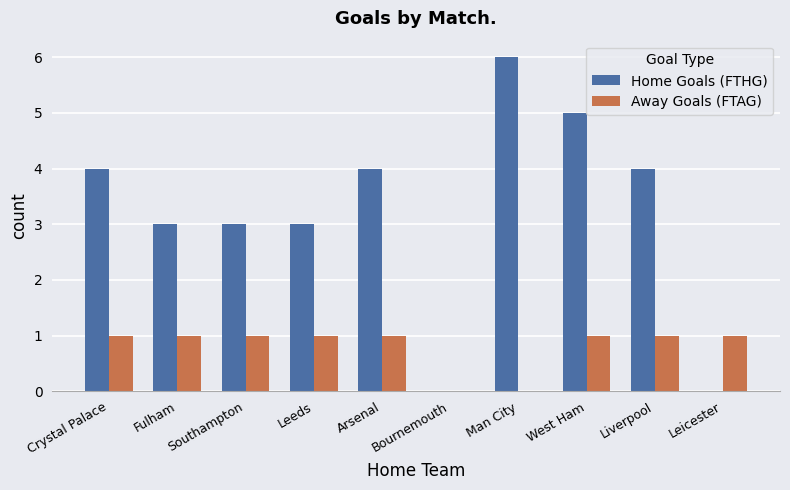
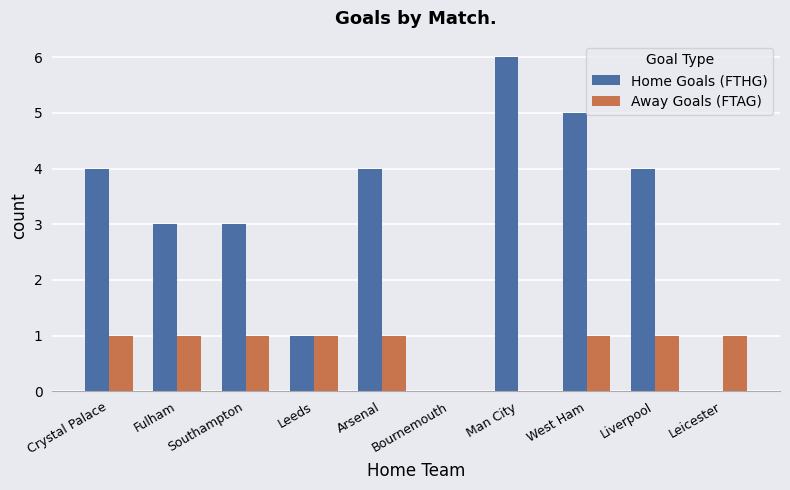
Home Goals (FTHG), Leeds: 3 -> 1
